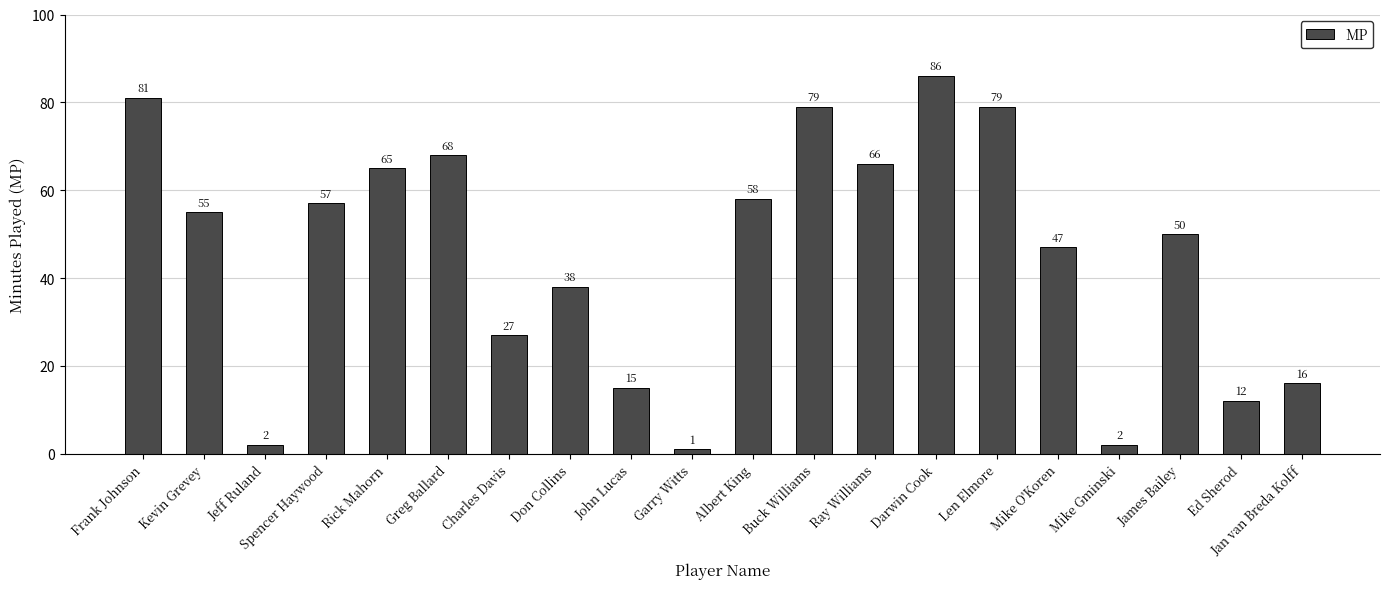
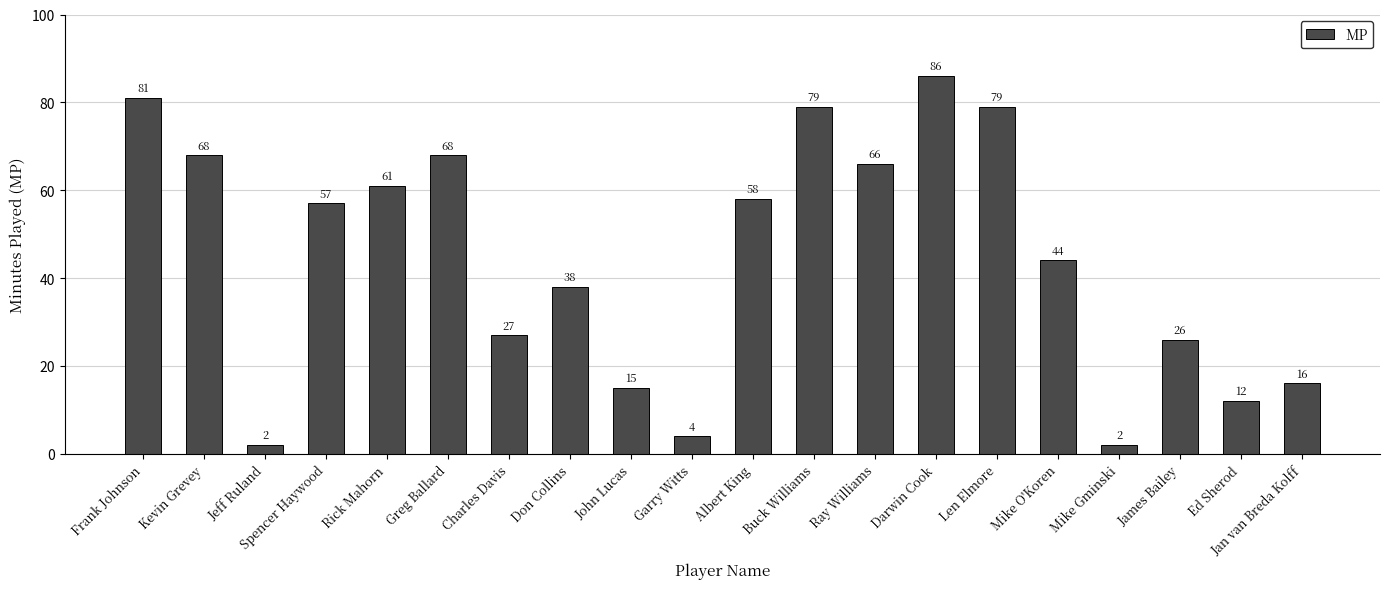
Kevin Grevey: 55 -> 68
Rick Mahorn: 65 -> 61
Garry Witts: 1 -> 4
Mike O'Koren: 47 -> 44
James Bailey: 50 -> 26
